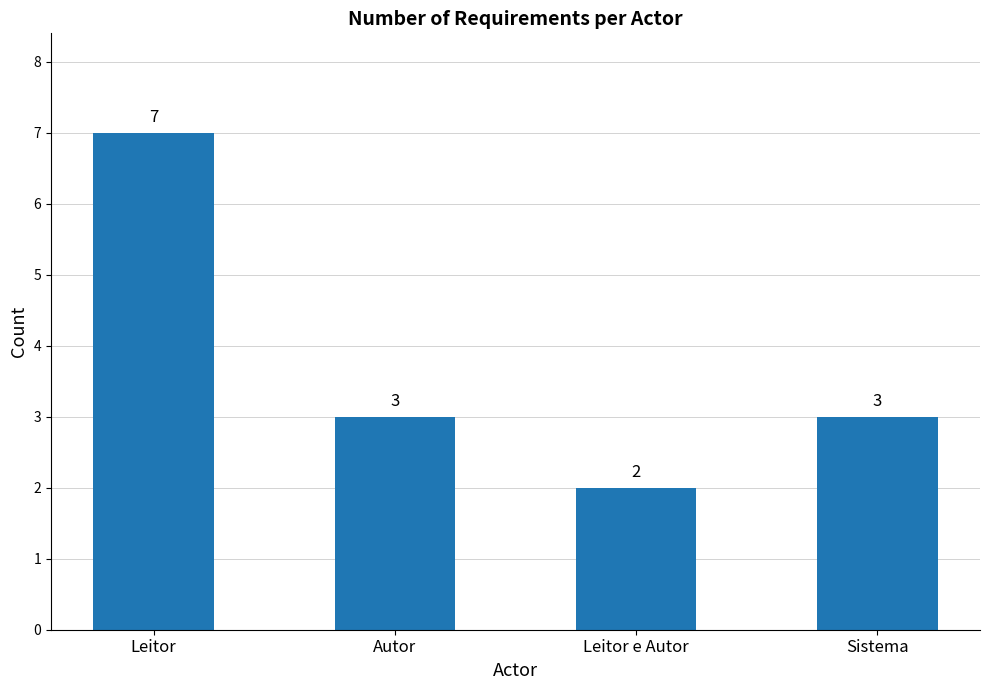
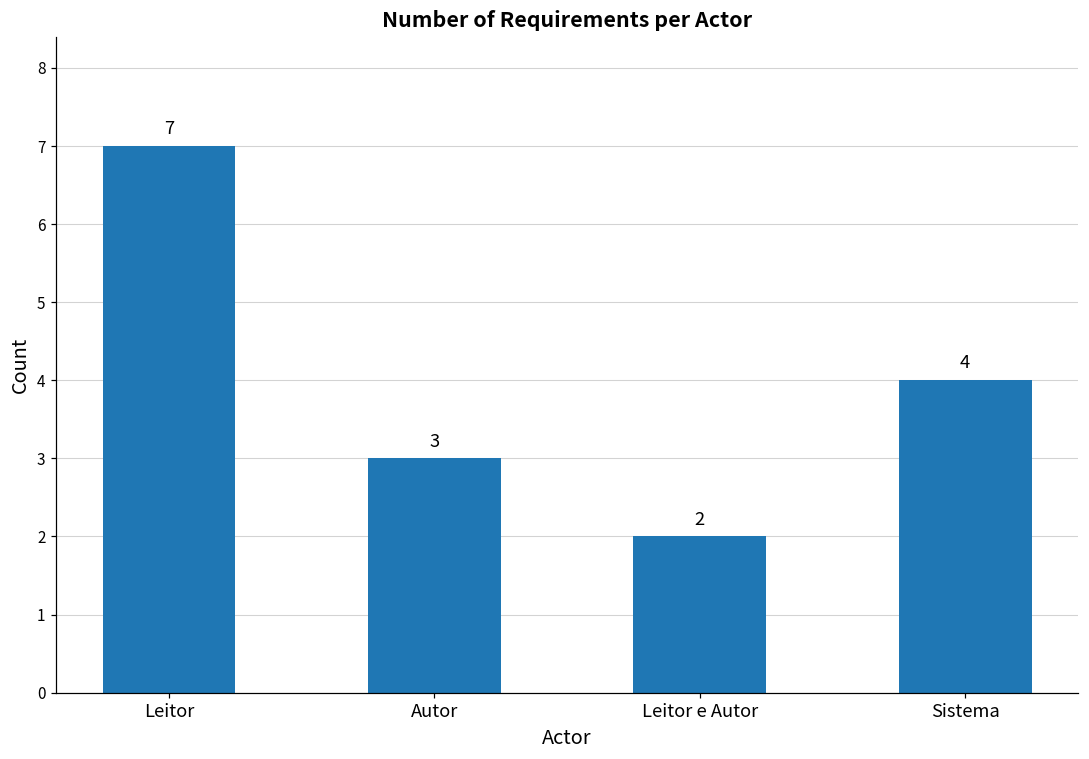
Sistema: 3 -> 4
